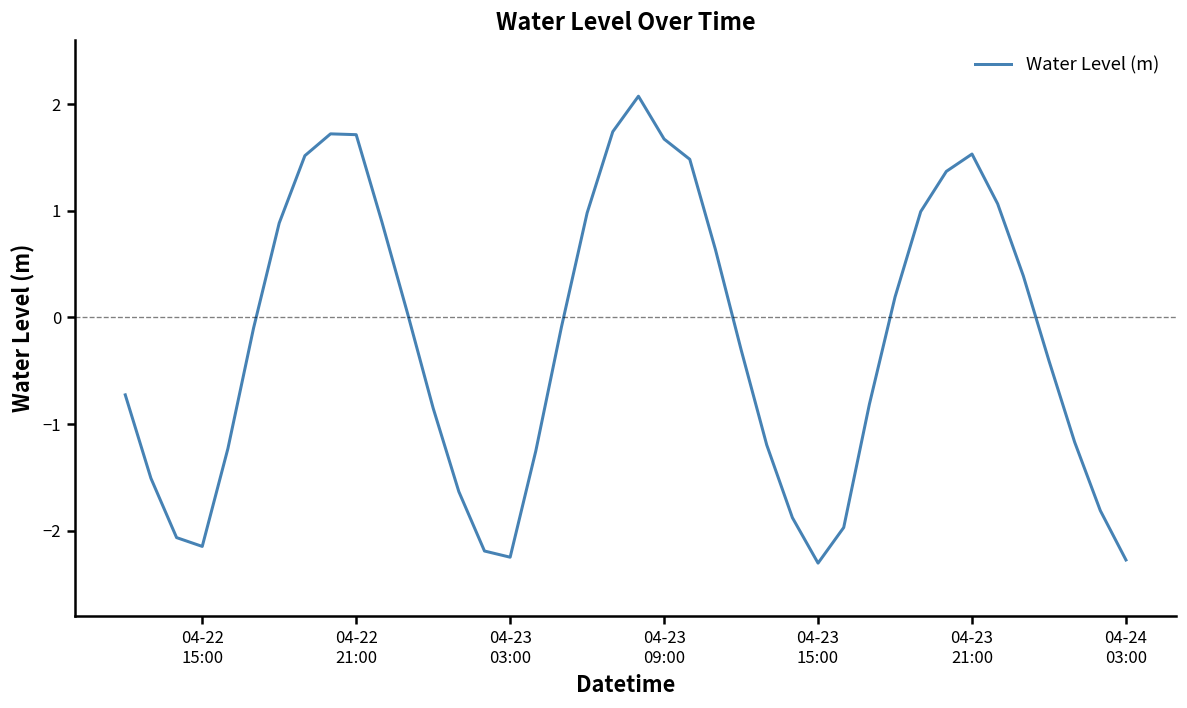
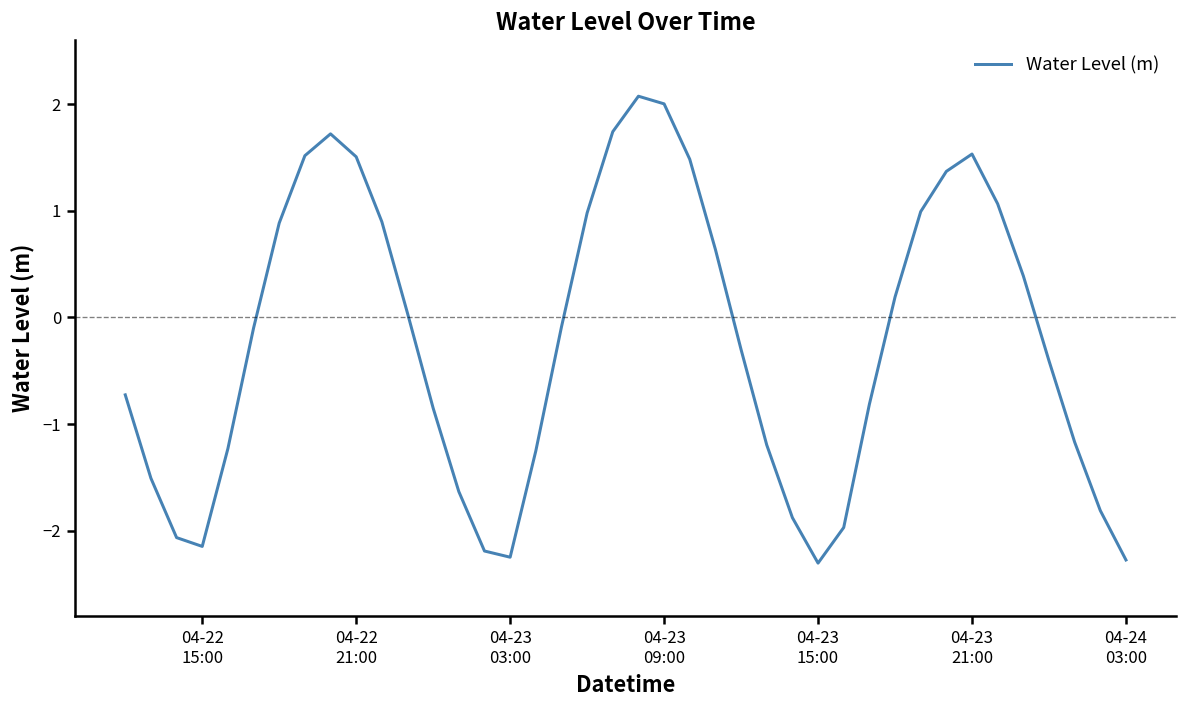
04-22 21:00: 1.7 -> 1.5
04-23 09:00: 1.7 -> 2.0
